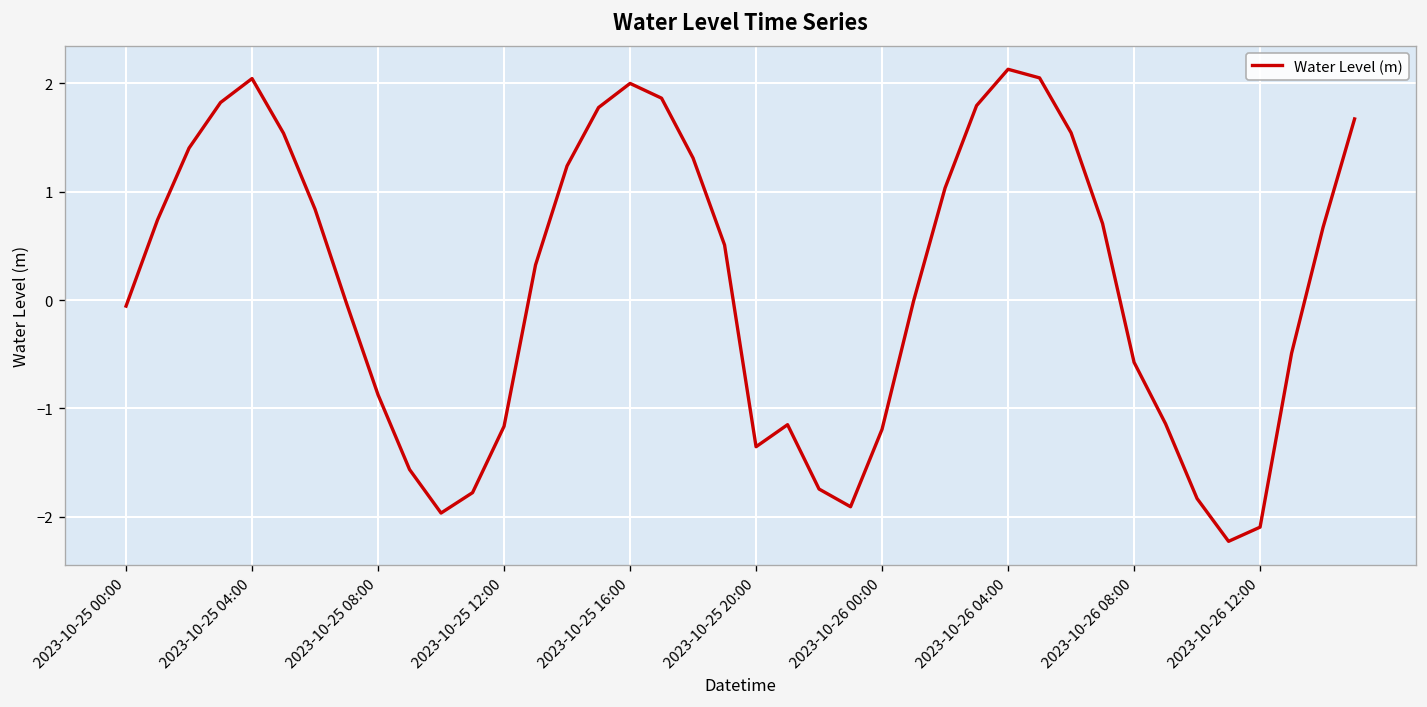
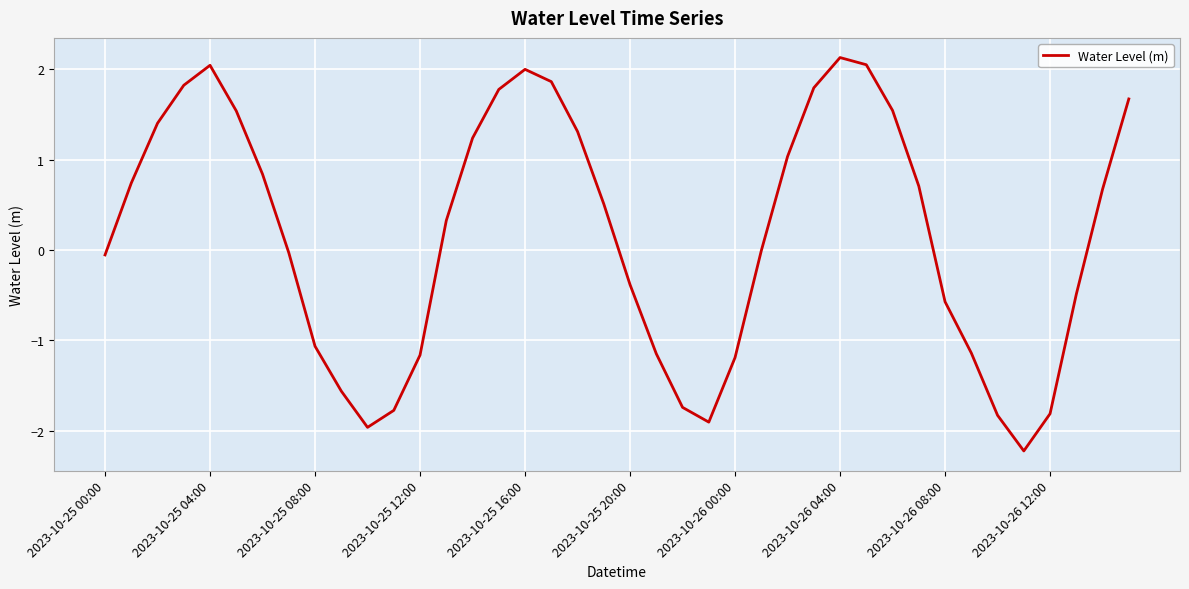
2023-10-25 08:00: -0.9 -> -1.1
2023-10-25 20:00: -1.4 -> -0.4
2023-10-26 12:00: -2.1 -> -1.8
